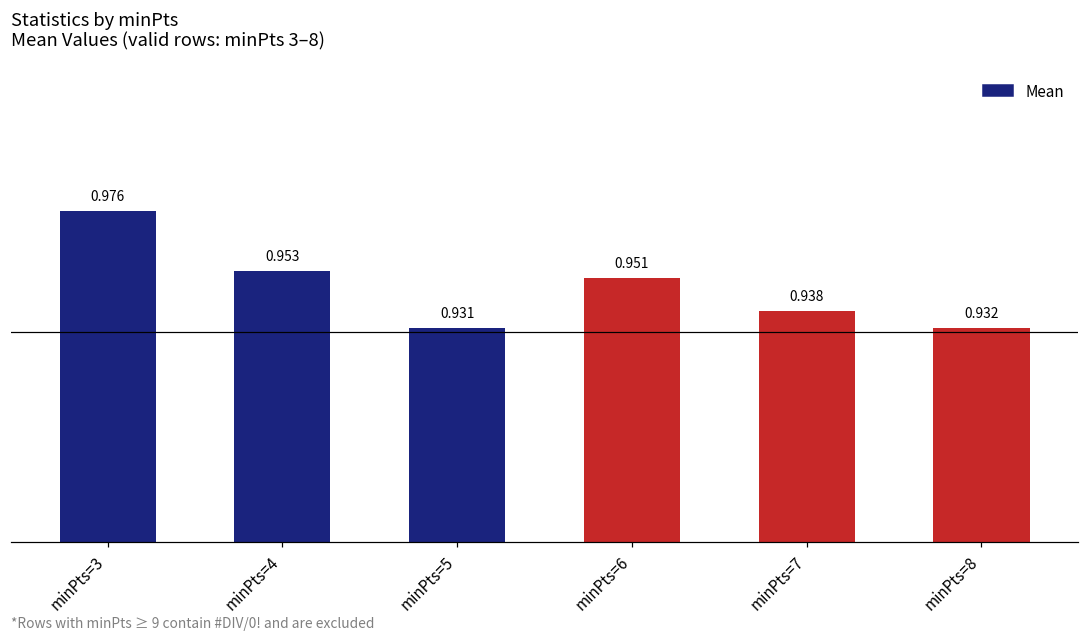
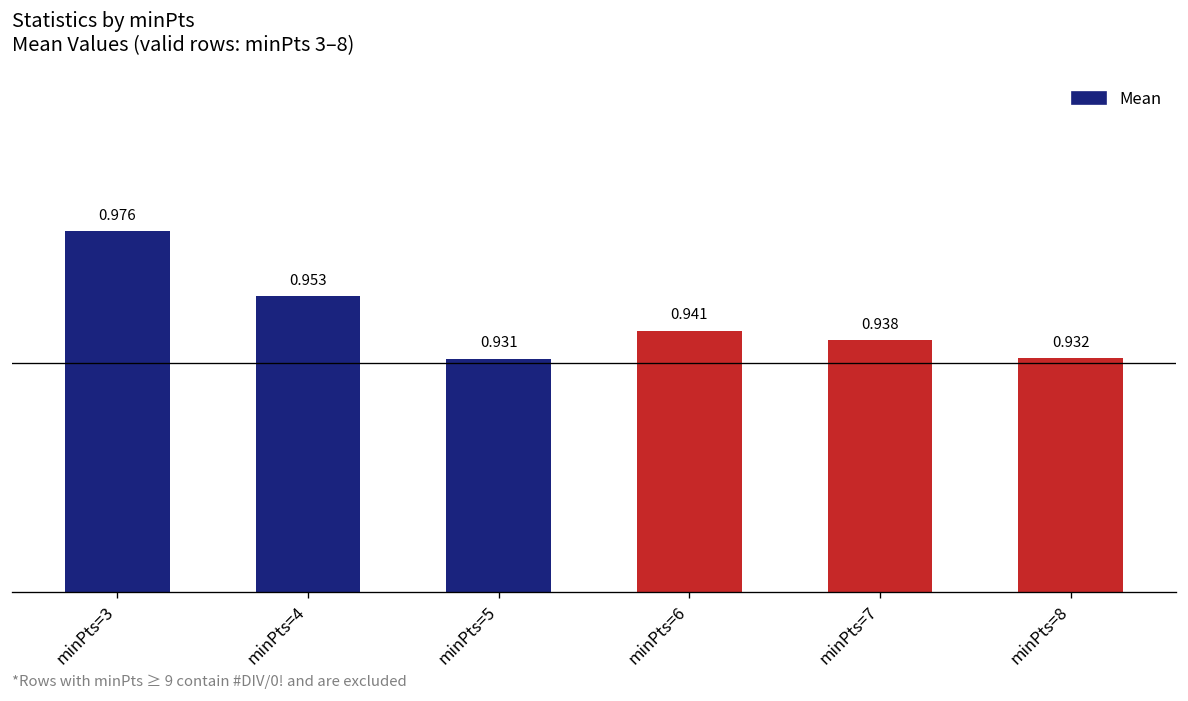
minPts=6: 0.951 -> 0.941
